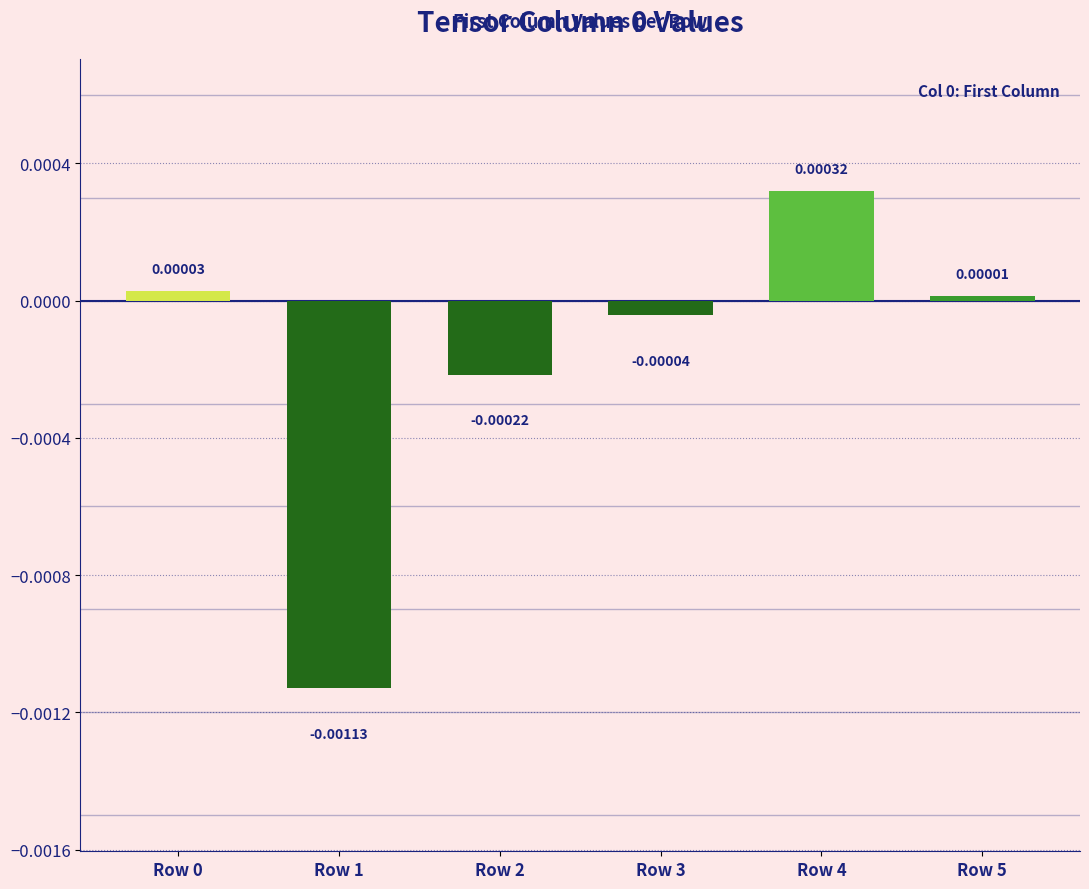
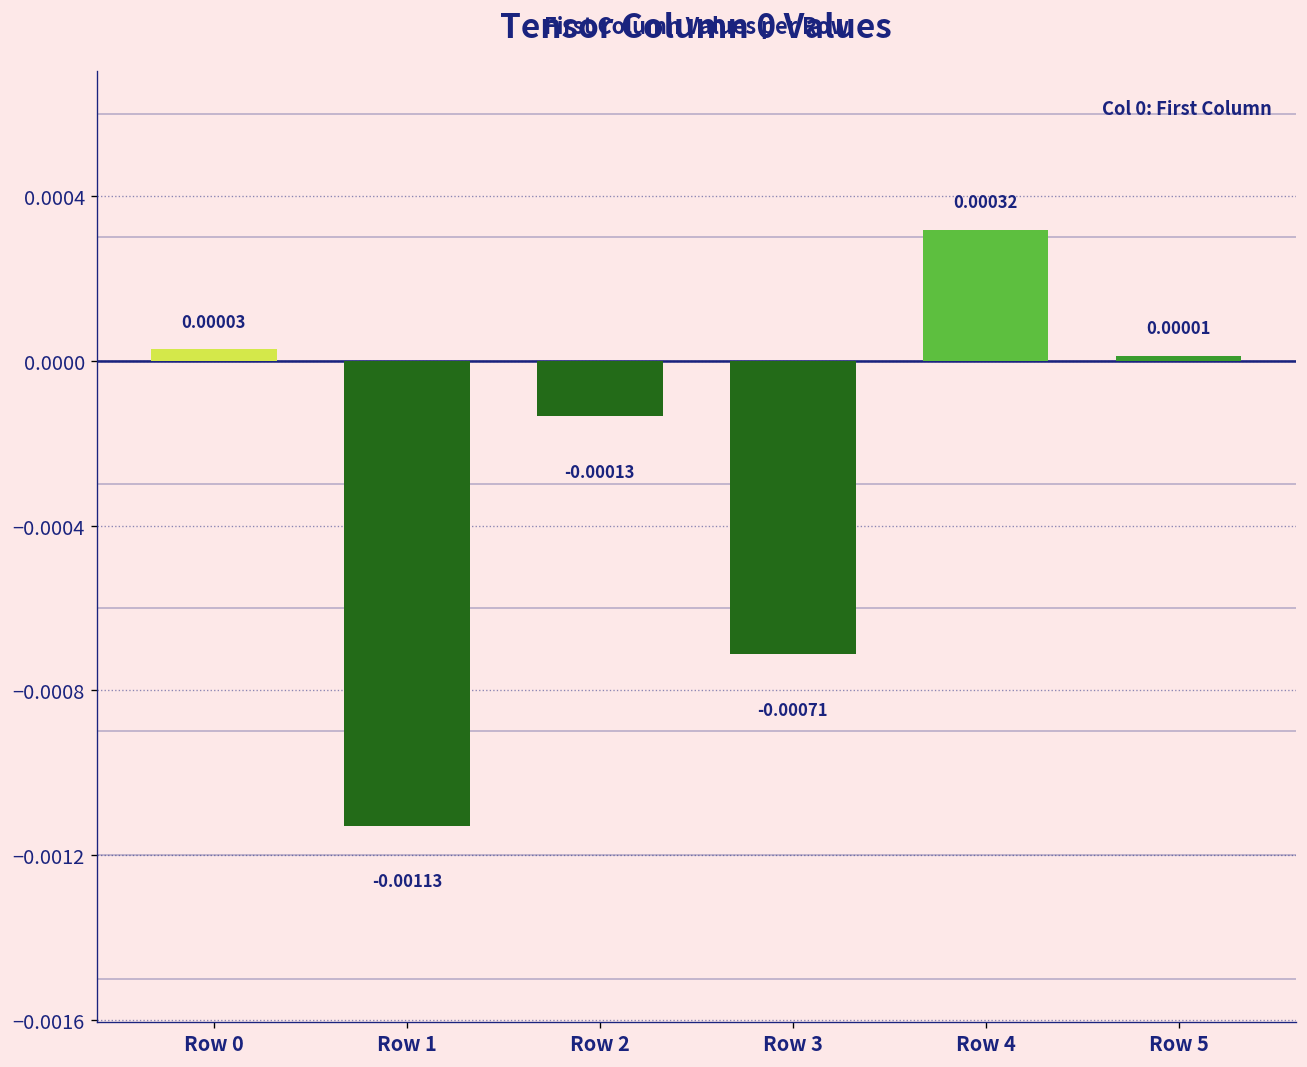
Row 2: -0.00022 -> -0.00013
Row 3: -0.00004 -> -0.00071
